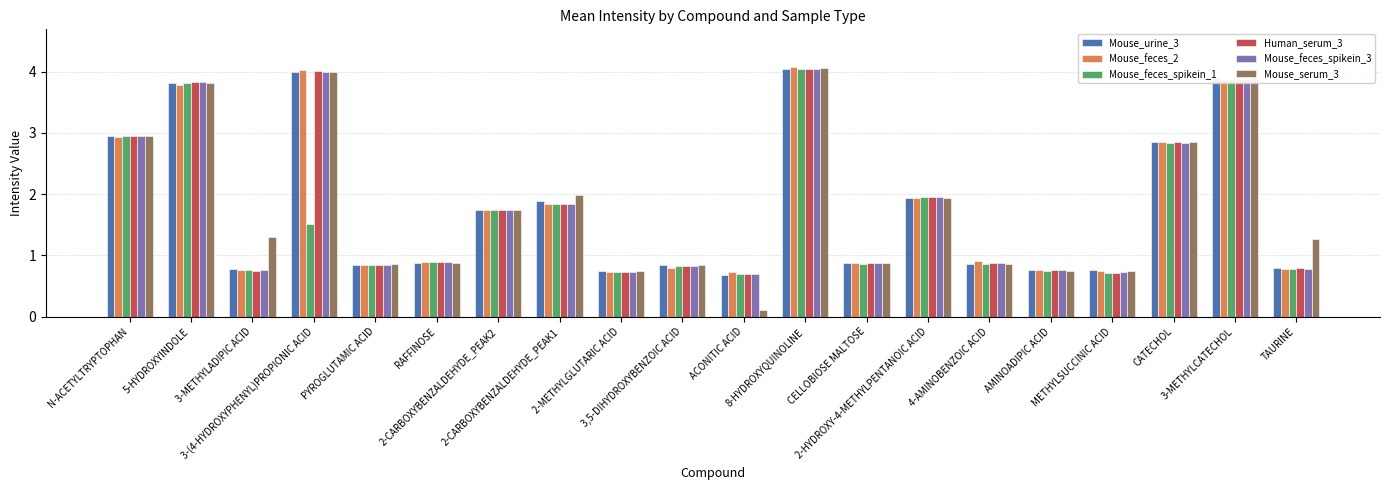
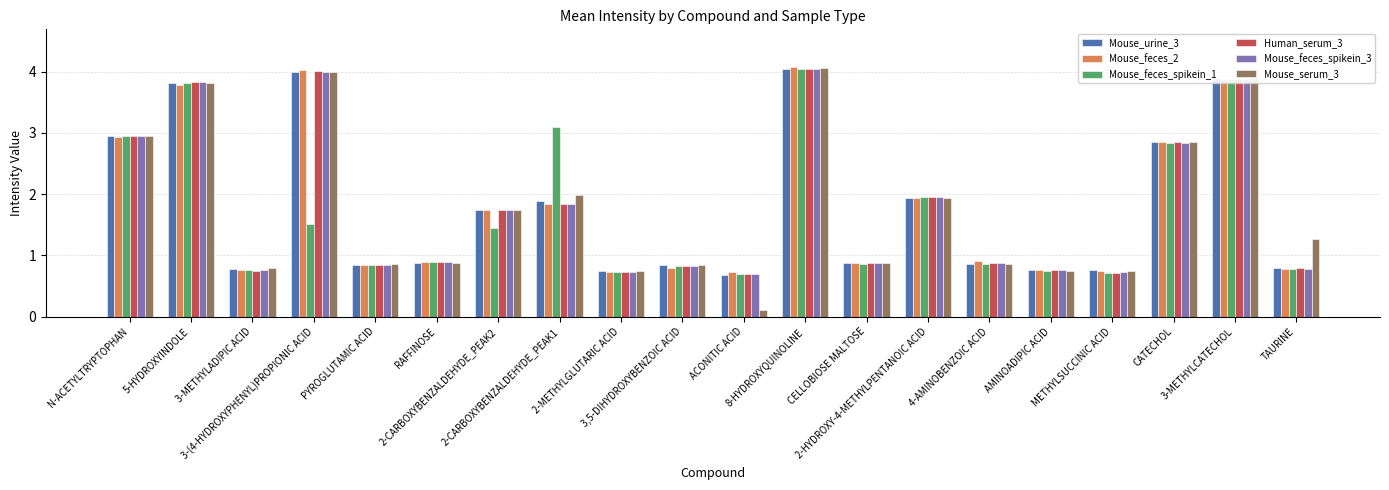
Mouse_serum_3, 3-METHYLADIPIC ACID: 1.3 -> 0.8
Mouse_feces_spikein_1, 2-CARBOXYBENZALDEHYDE_PEAK2: 1.7 -> 1.4
Mouse_feces_spikein_1, 2-CARBOXYBENZALDEHYDE_PEAK1: 1.8 -> 3.1
